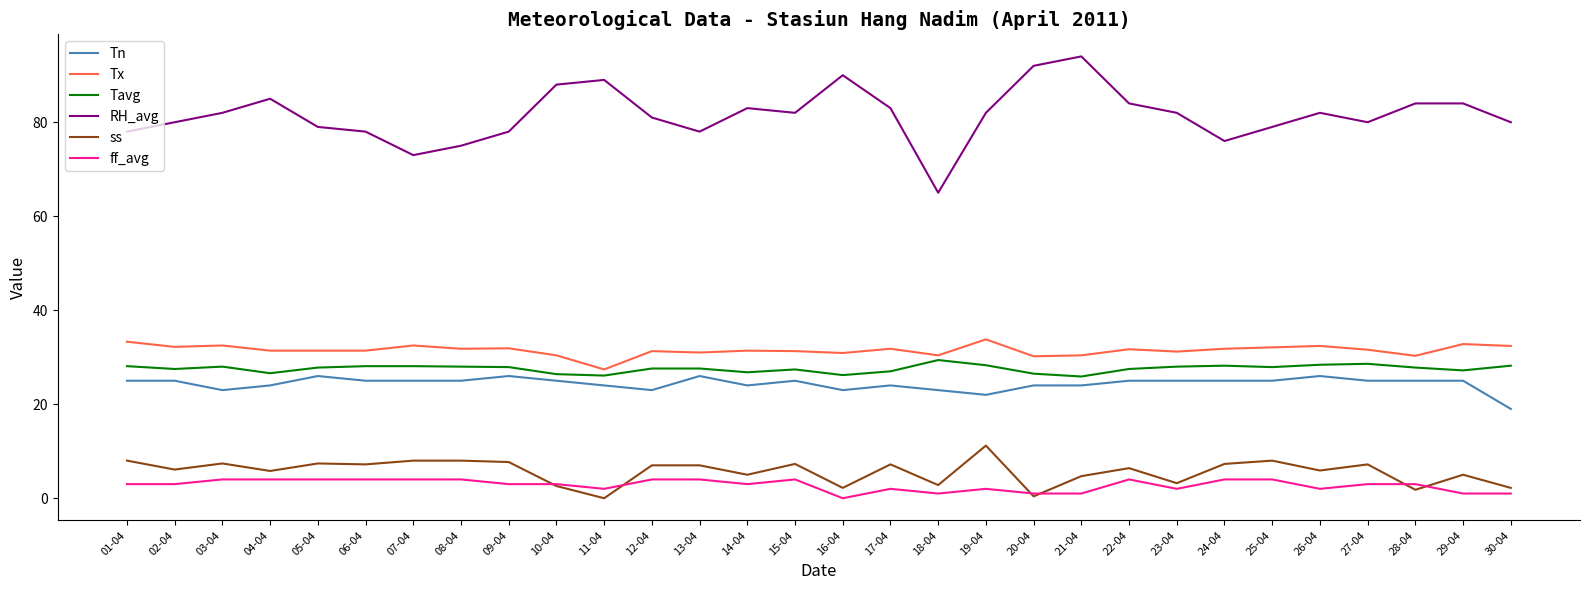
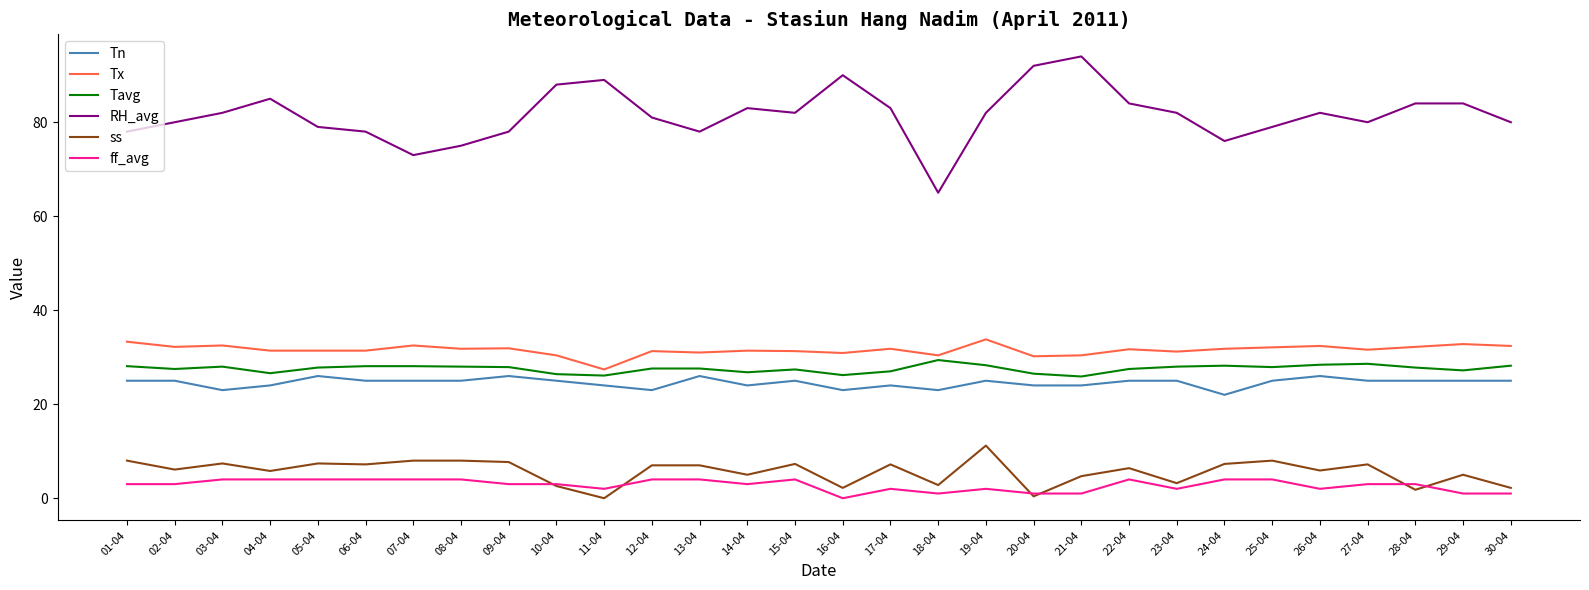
Tn, 19-04: 22 -> 25
Tn, 24-04: 25 -> 22
Tx, 28-04: 30 -> 32
Tn, 30-04: 19 -> 25
